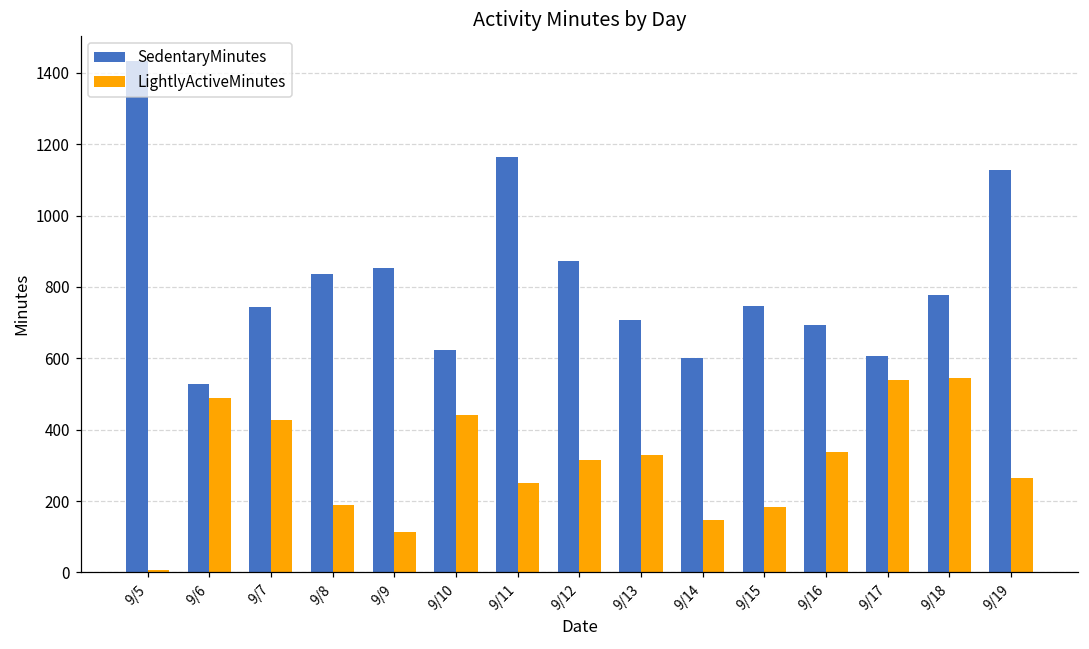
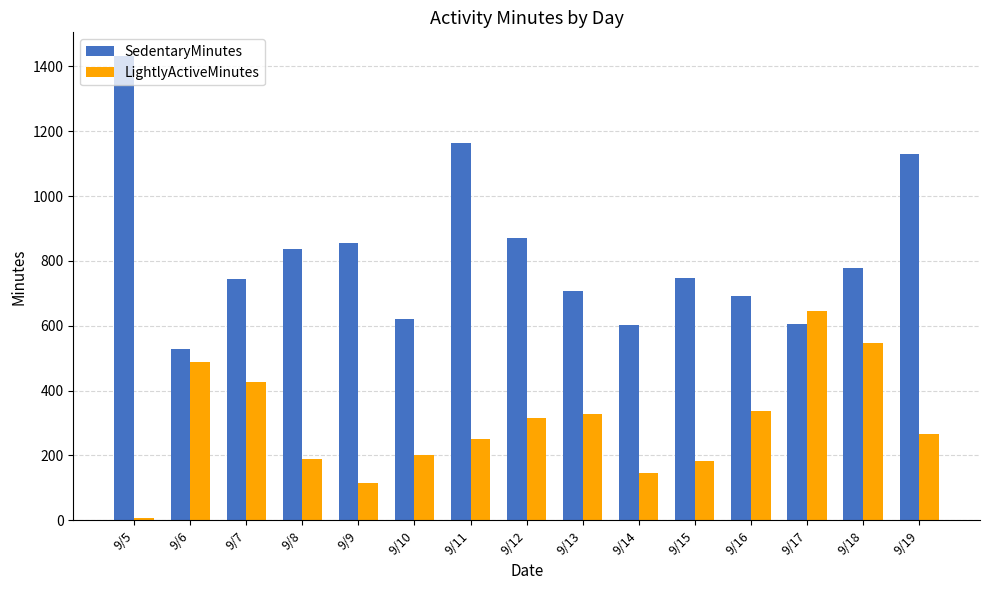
LightlyActiveMinutes, 9/10: 440 -> 200
LightlyActiveMinutes, 9/17: 540 -> 640
